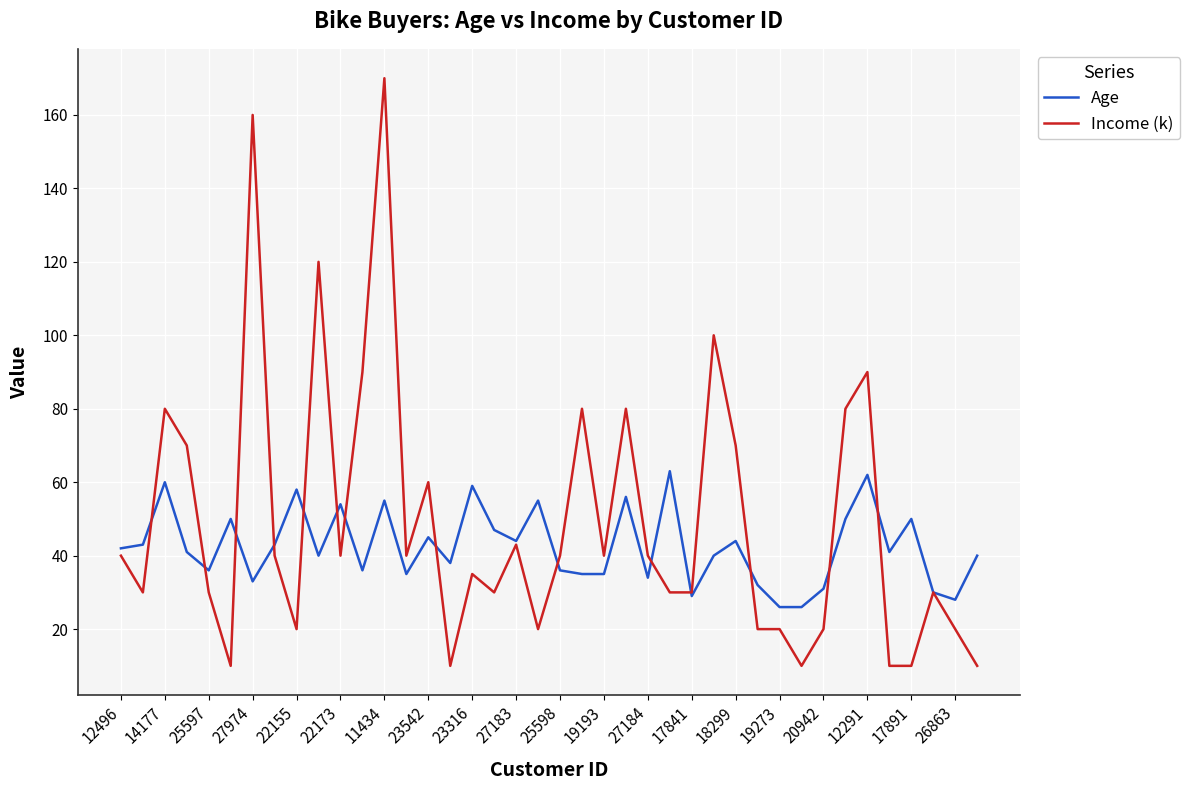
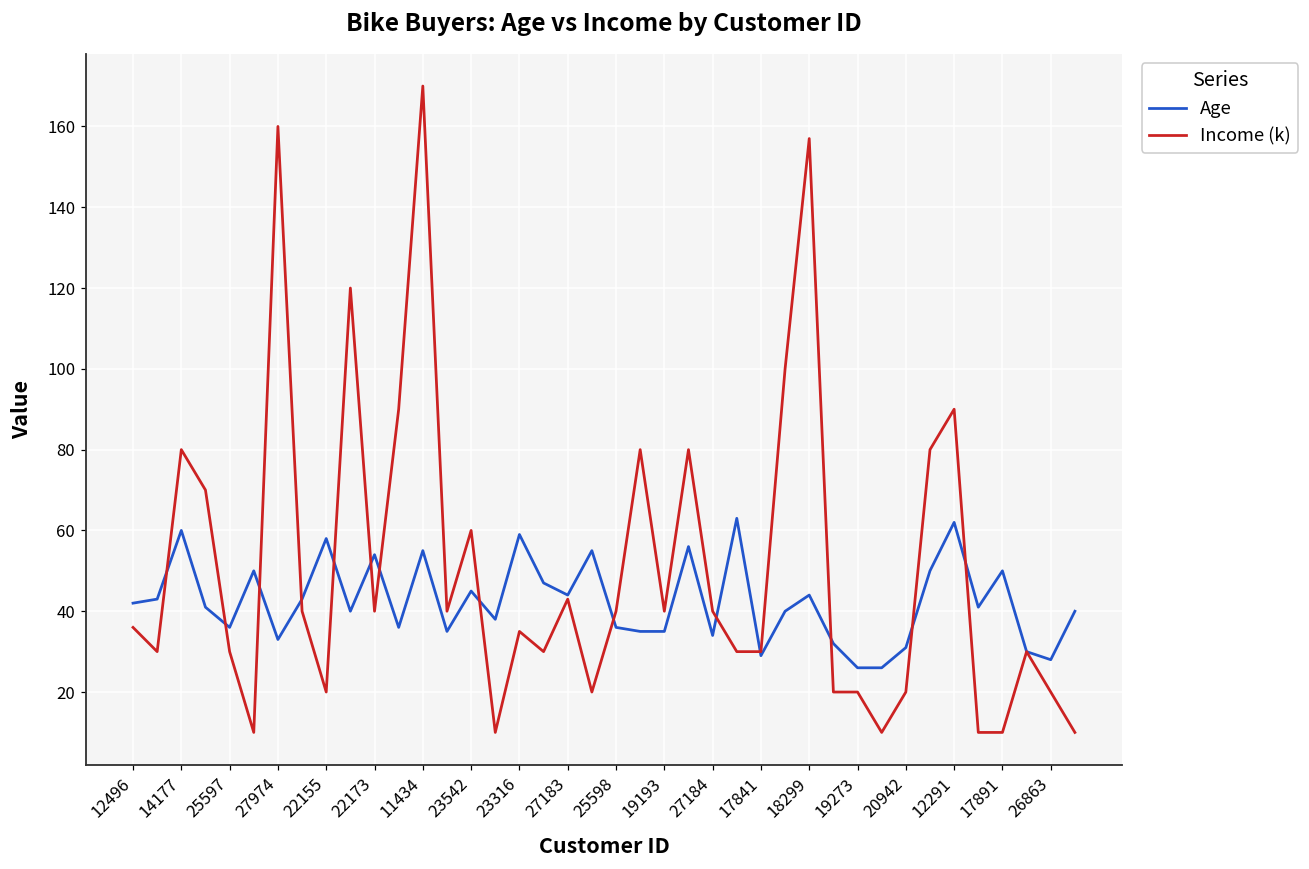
Income (k), 12496: 40 -> 36
Income (k), 18299: 70 -> 157
